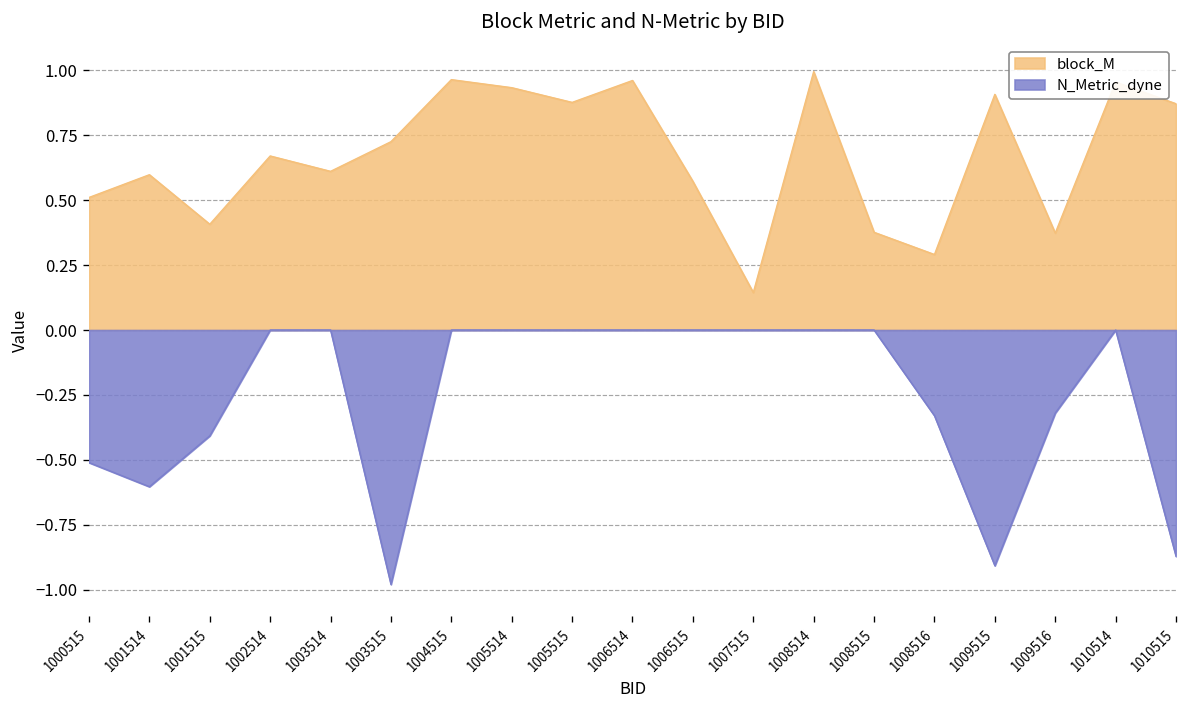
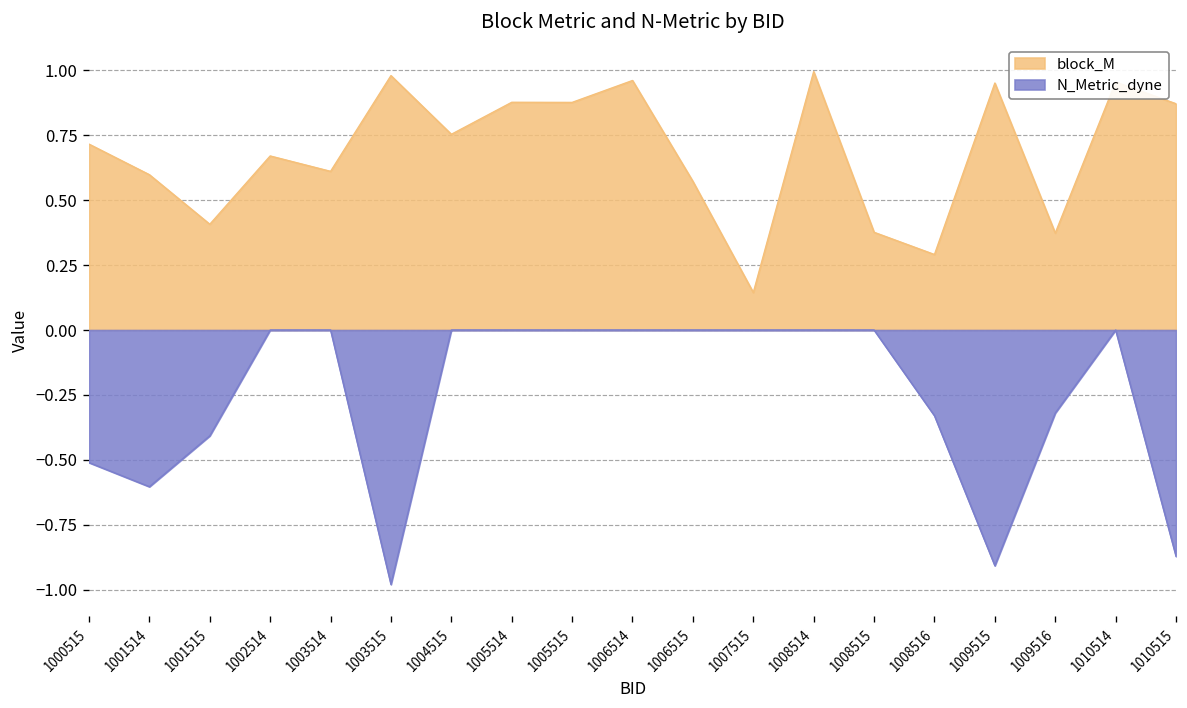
block_M, 1000515: 0.51 -> 0.72
block_M, 1003515: 0.73 -> 0.98
block_M, 1004515: 0.96 -> 0.75
block_M, 1005514: 0.93 -> 0.88
block_M, 1009515: 0.91 -> 0.95
